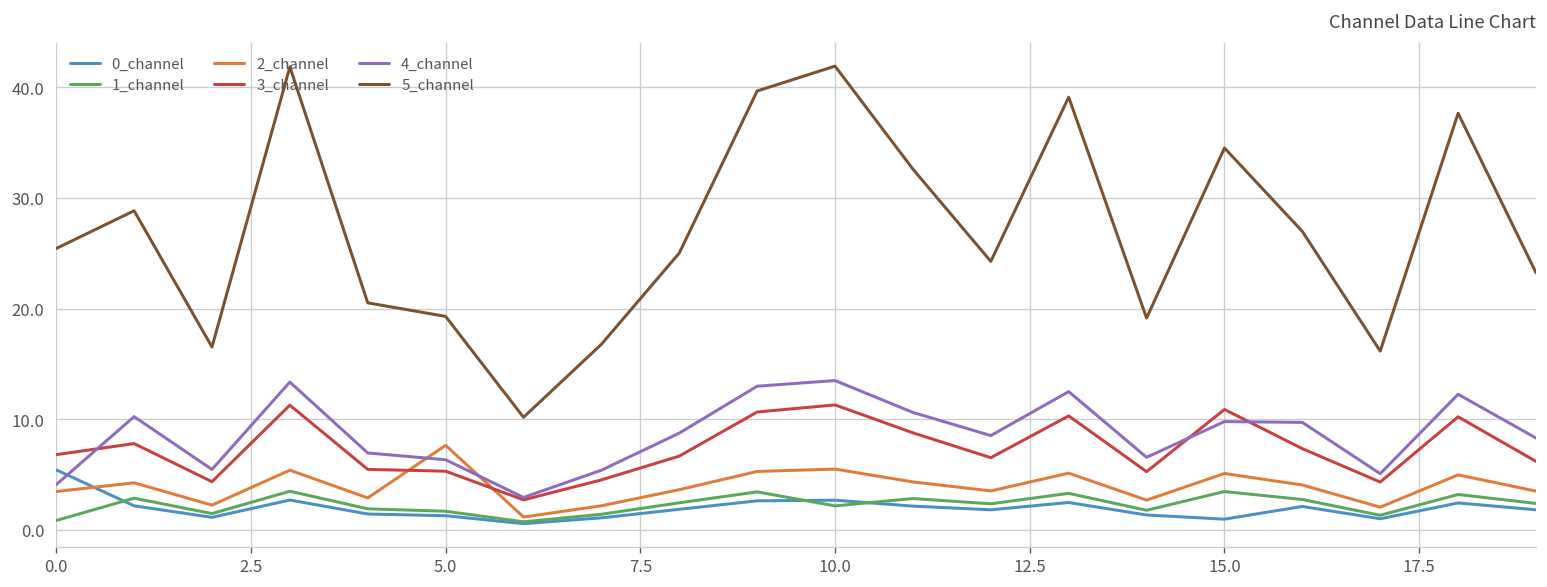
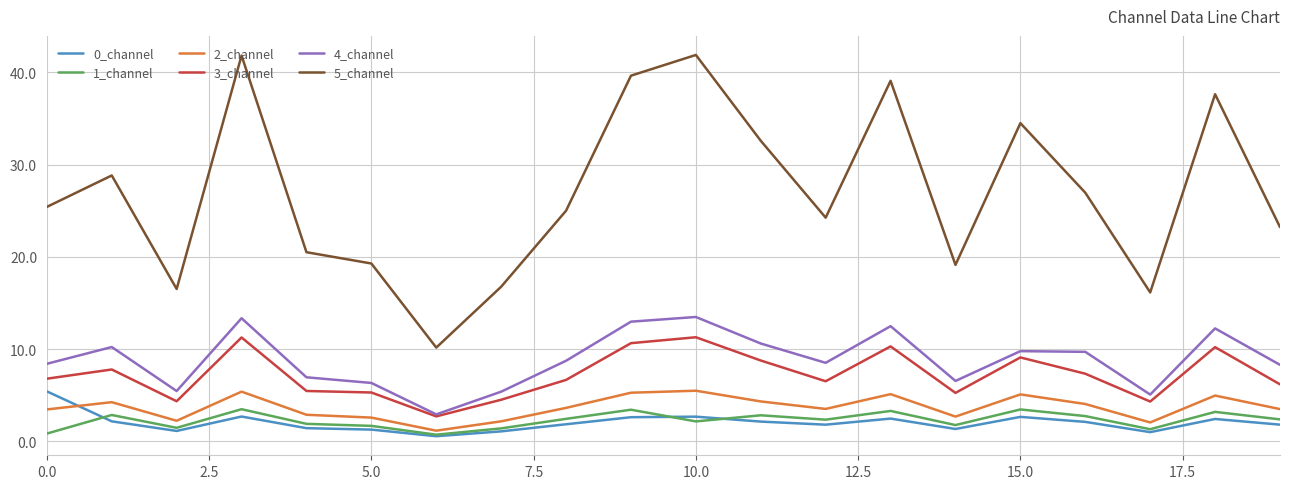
4_channel, 0.0: 4 -> 8
2_channel, 5.0: 8 -> 3
0_channel, 15.0: 1 -> 3
3_channel, 15.0: 11 -> 9
